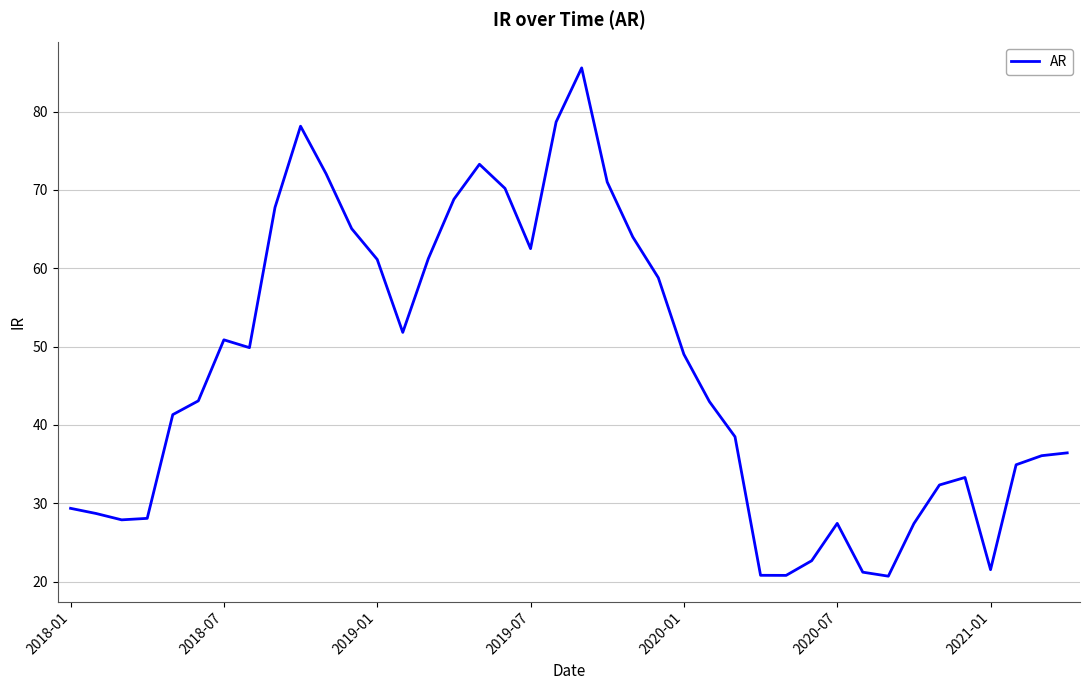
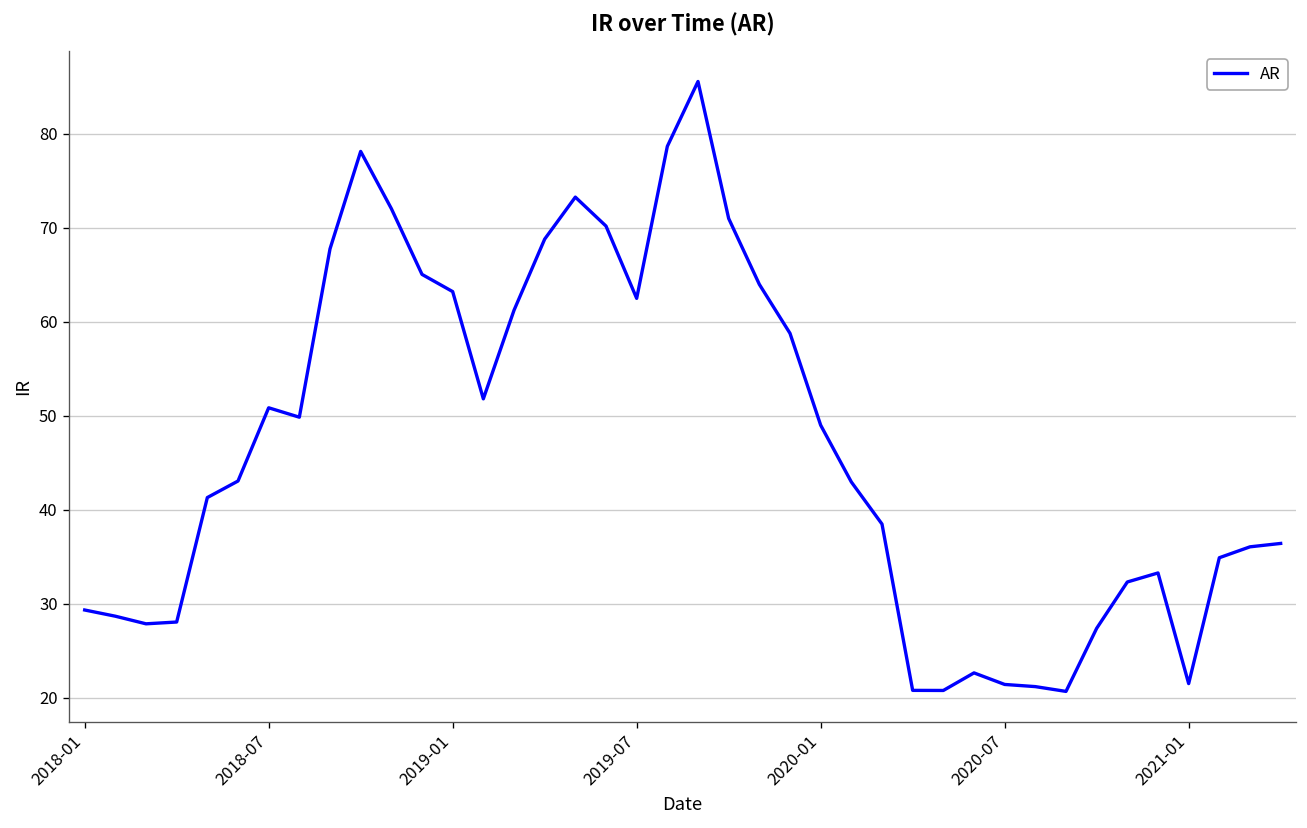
2019-01: 61 -> 63
2020-07: 27 -> 21
